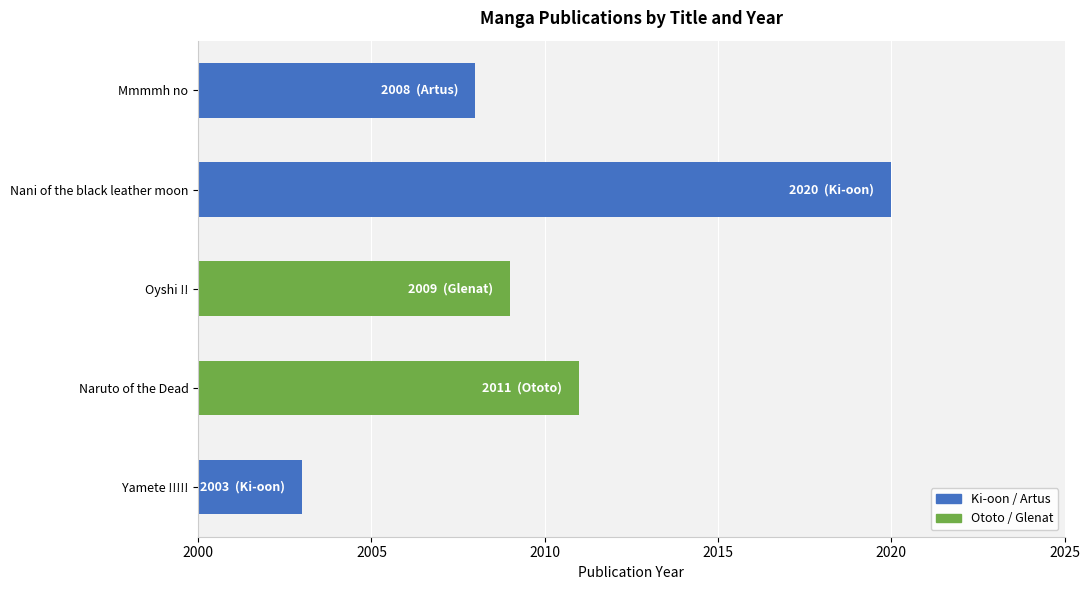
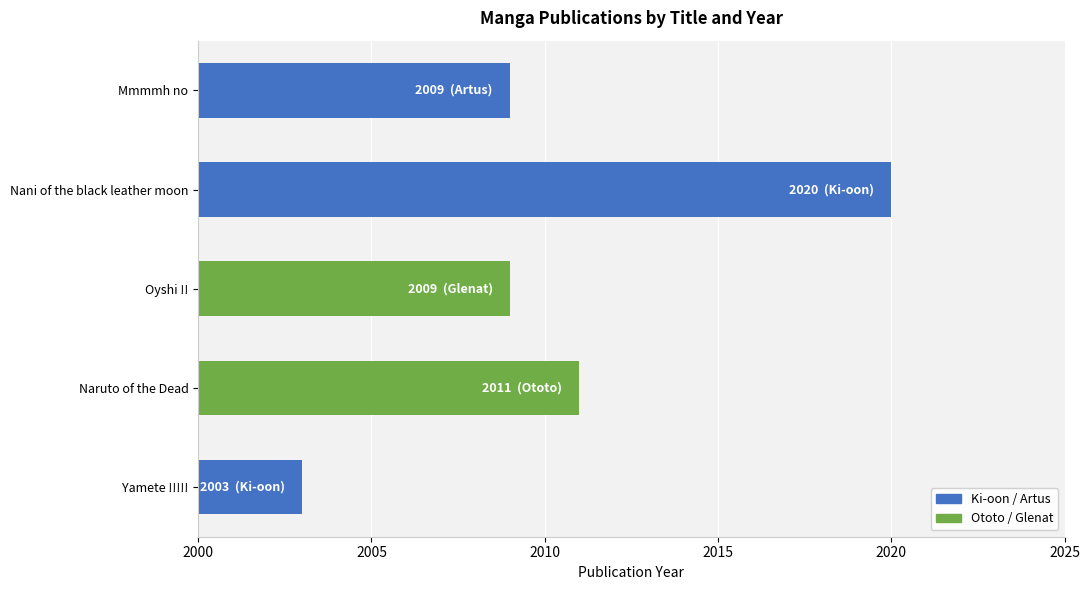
Mmmmh no: 2008 -> 2009
